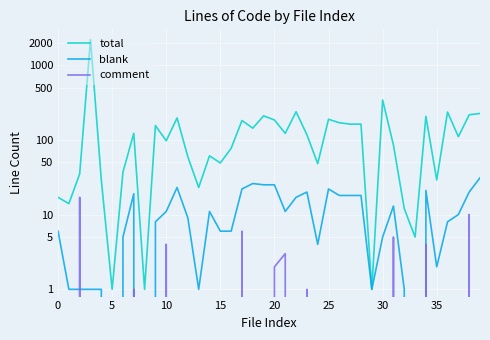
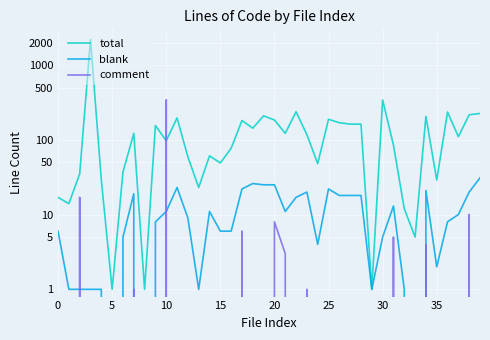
comment, 10: 4 -> 300
comment, 20: 2 -> 8
